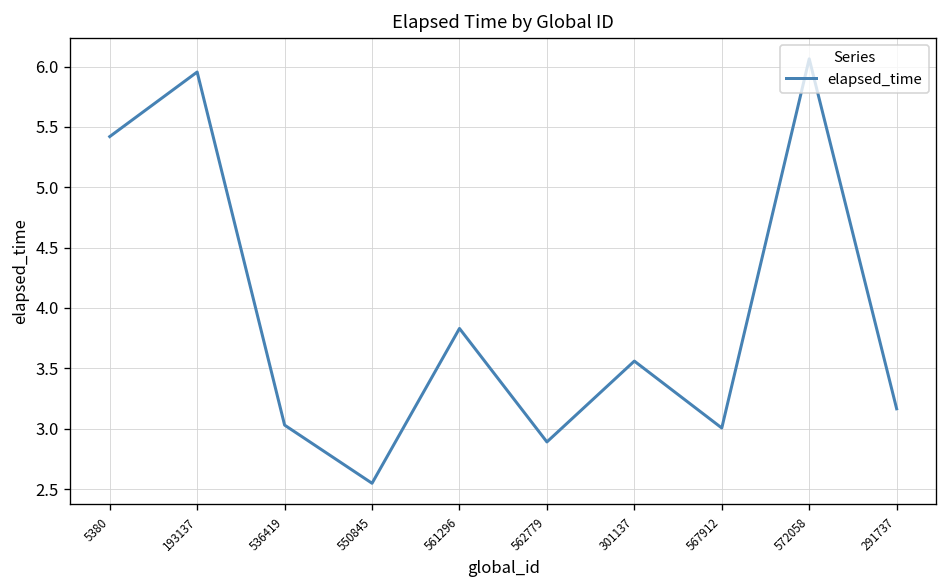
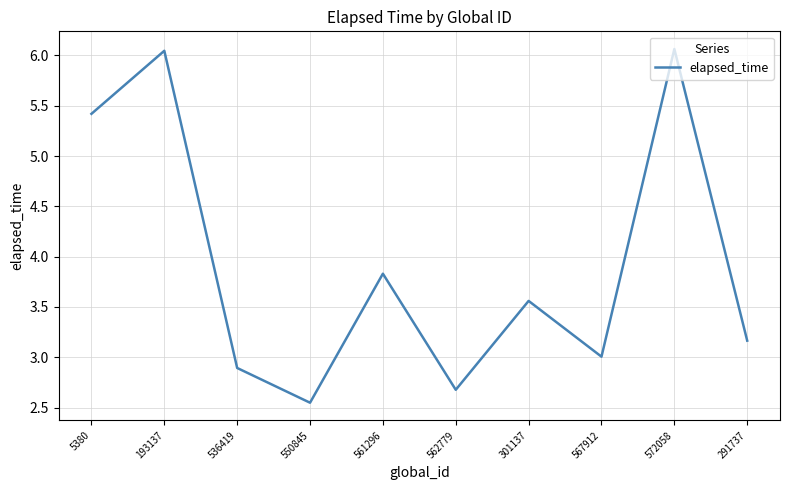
193137: 5.95 -> 6.05
536419: 3.03 -> 2.89
562779: 2.89 -> 2.68
